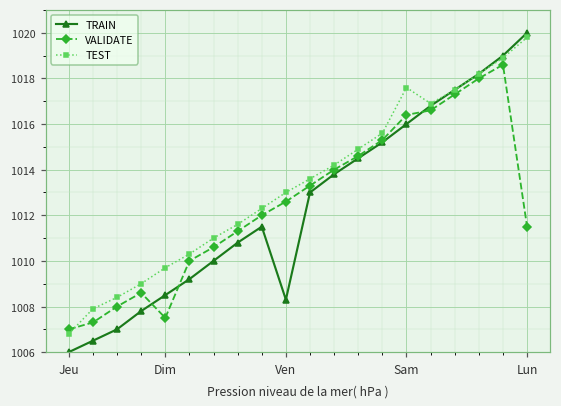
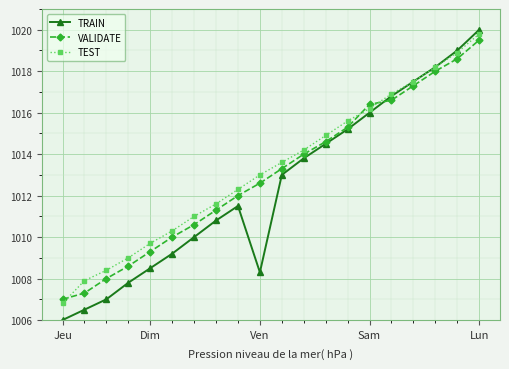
VALIDATE, Dim: 1007.5 -> 1009.3
TEST, Sam: 1017.6 -> 1016.2
VALIDATE, Lun: 1011.5 -> 1019.5
